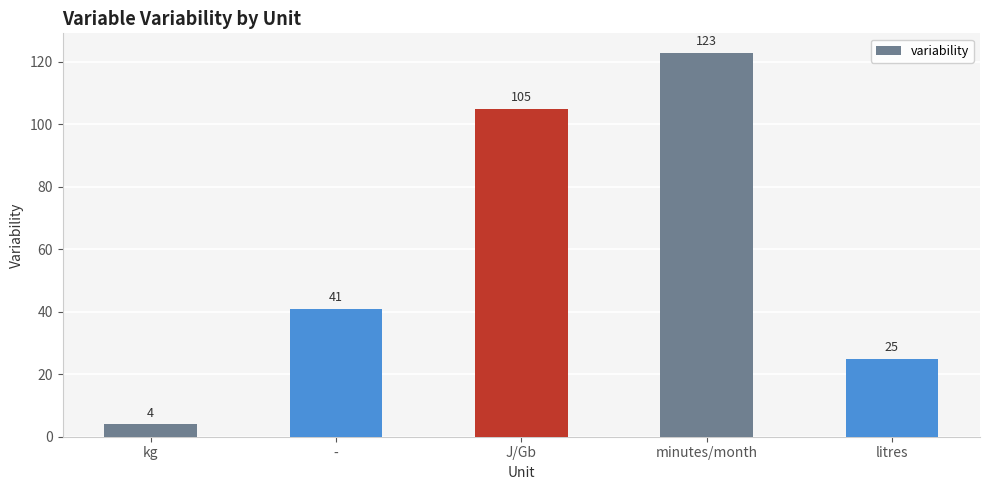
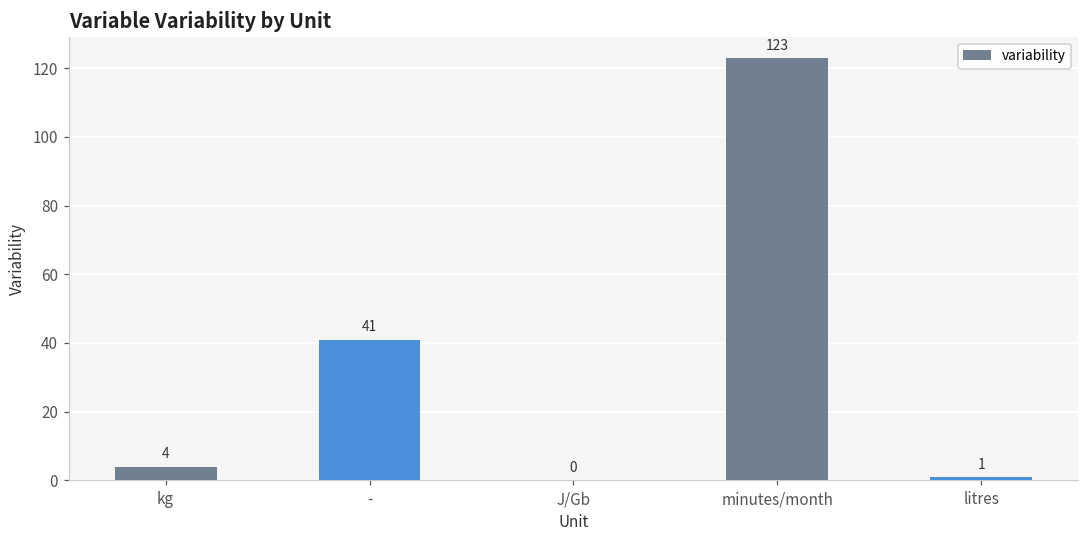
J/Gb: 105 -> 0
litres: 25 -> 1
